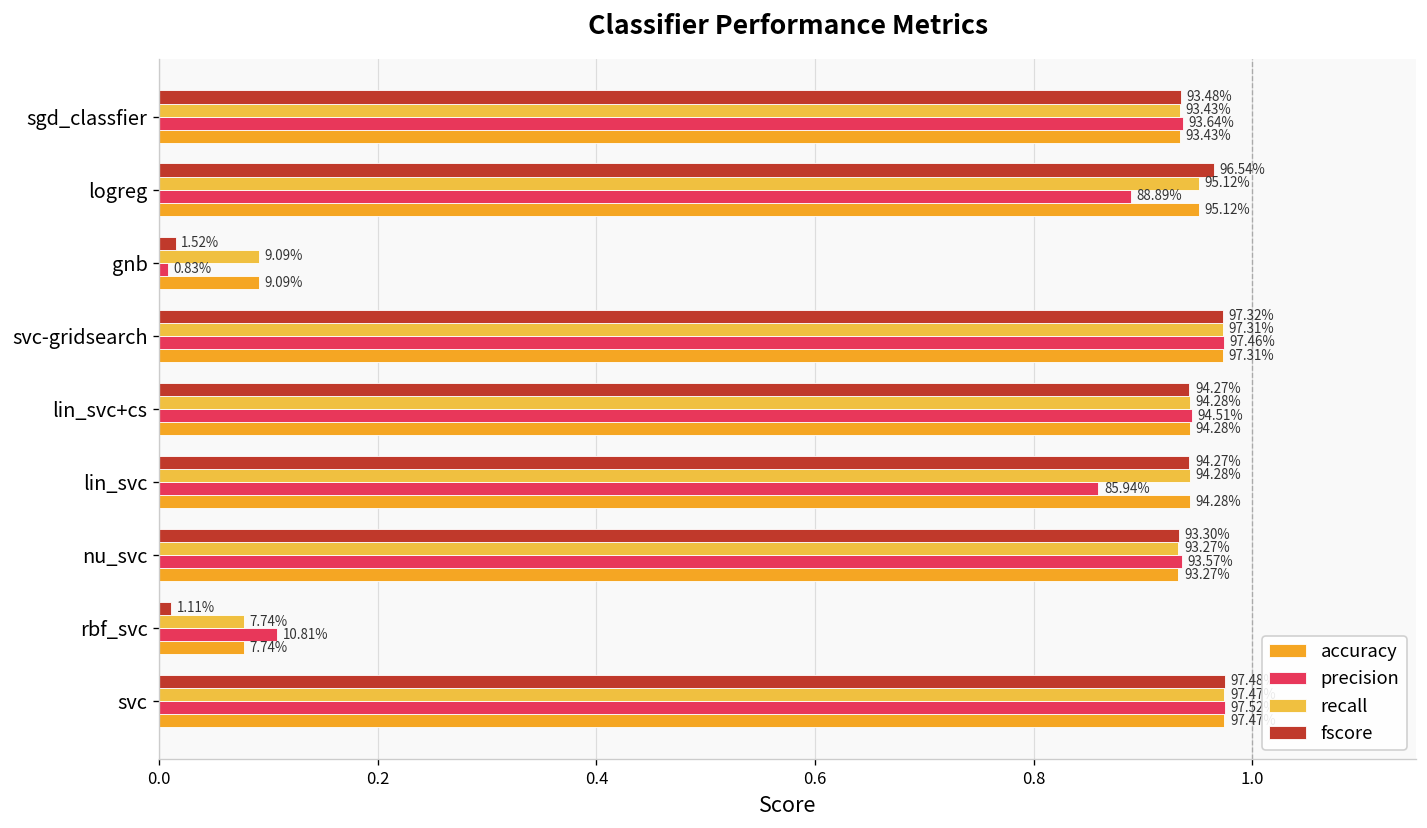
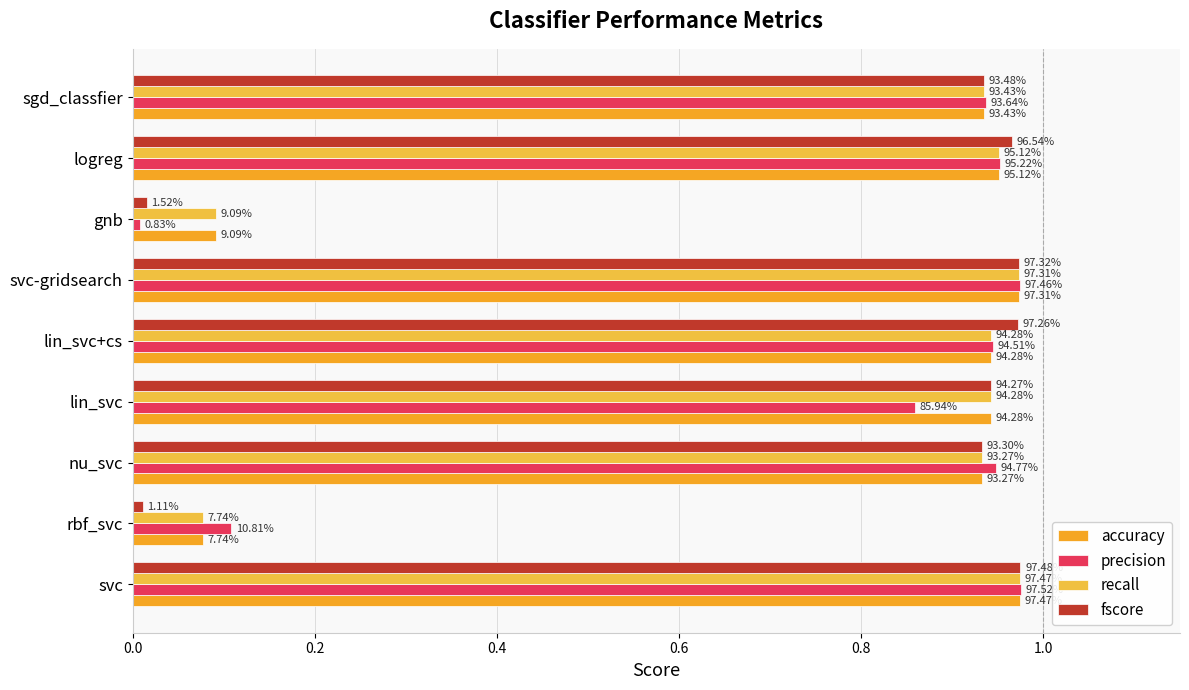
precision, logreg: 88.89% -> 95.22%
fscore, lin_svc+cs: 94.27% -> 97.26%
precision, nu_svc: 93.57% -> 94.77%
